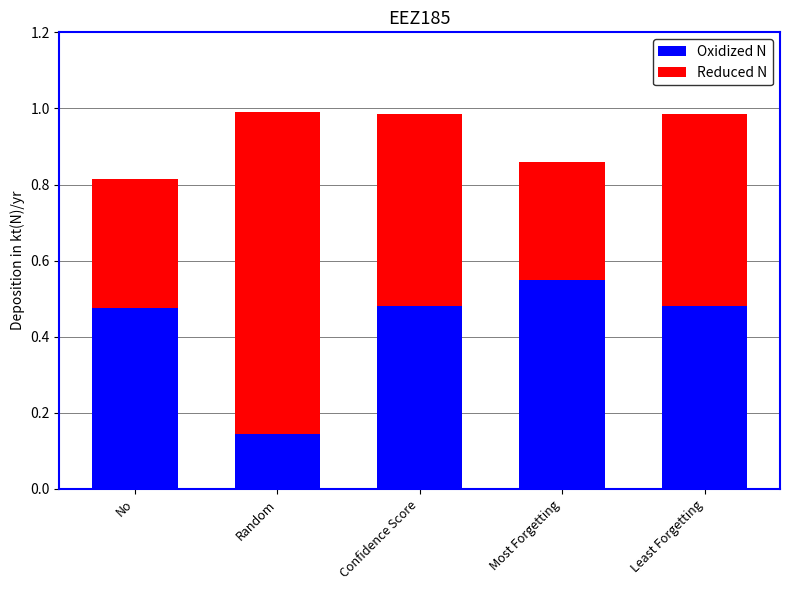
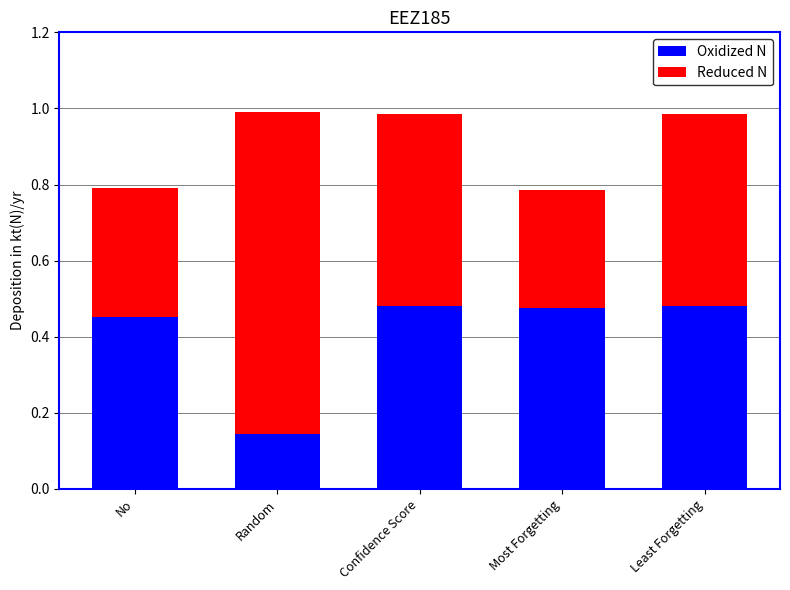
Oxidized N, No: 0.47 -> 0.45
Oxidized N, Most Forgetting: 0.55 -> 0.47
